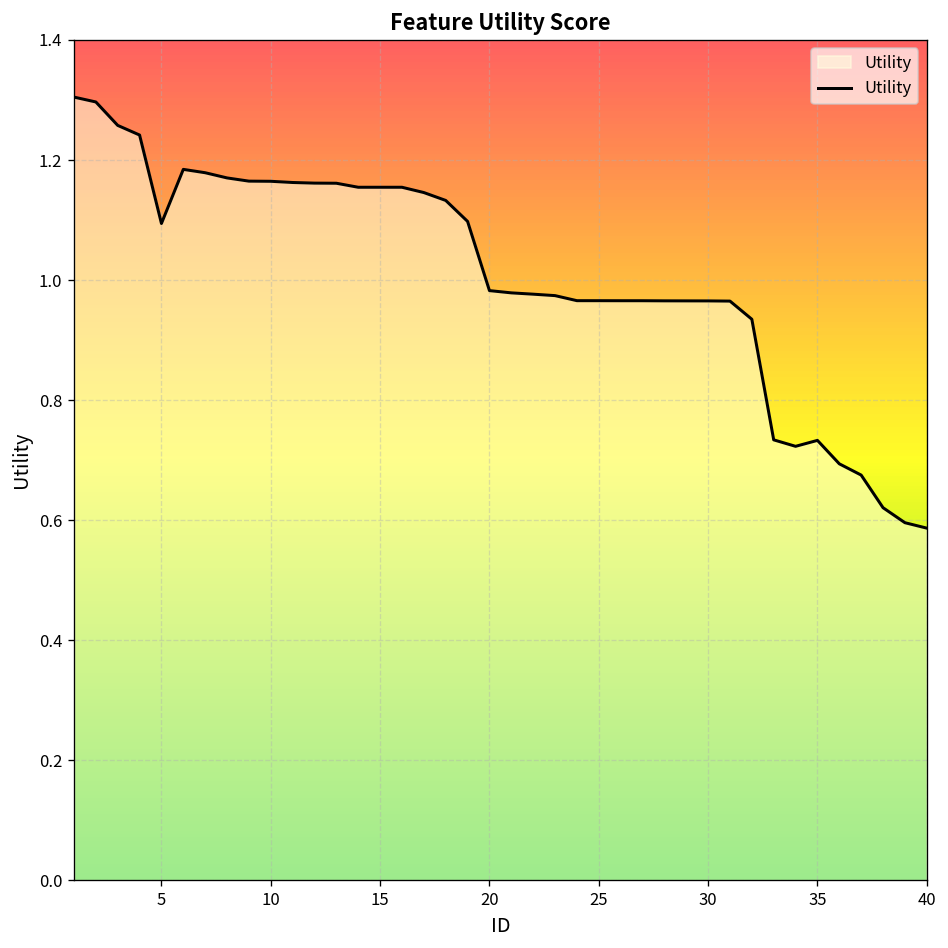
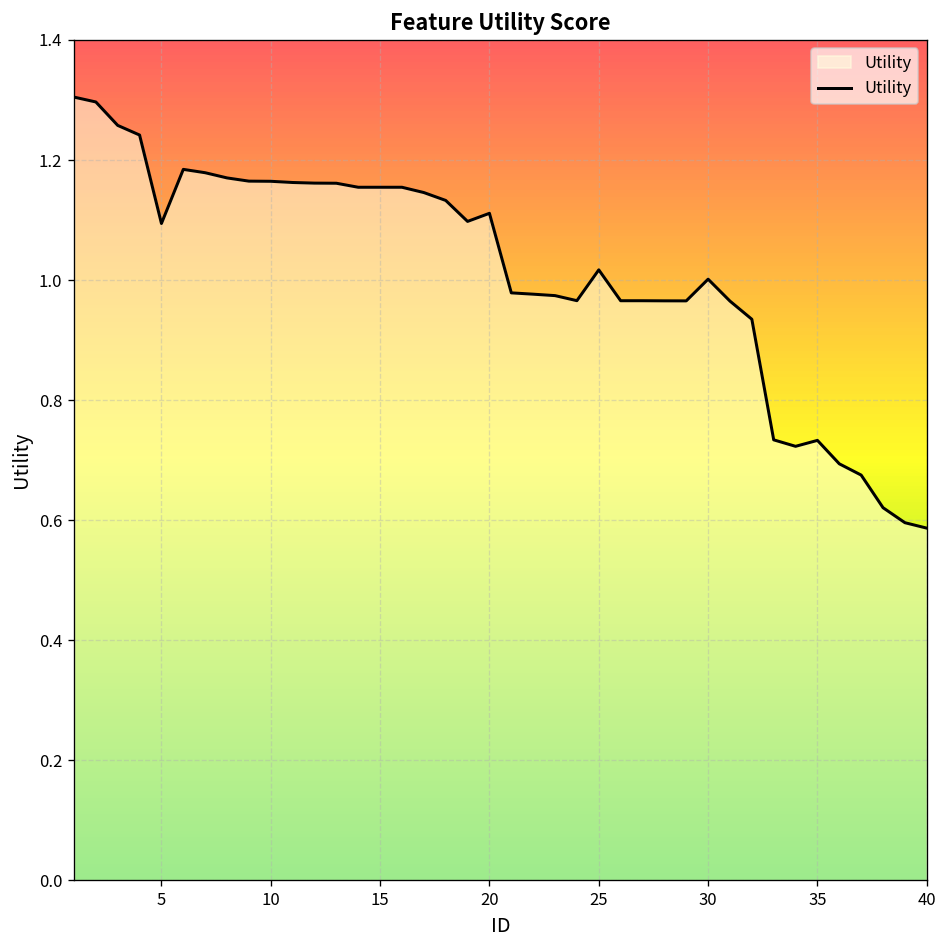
20: 0.98 -> 1.11
25: 0.97 -> 1.02
30: 0.97 -> 1.00
